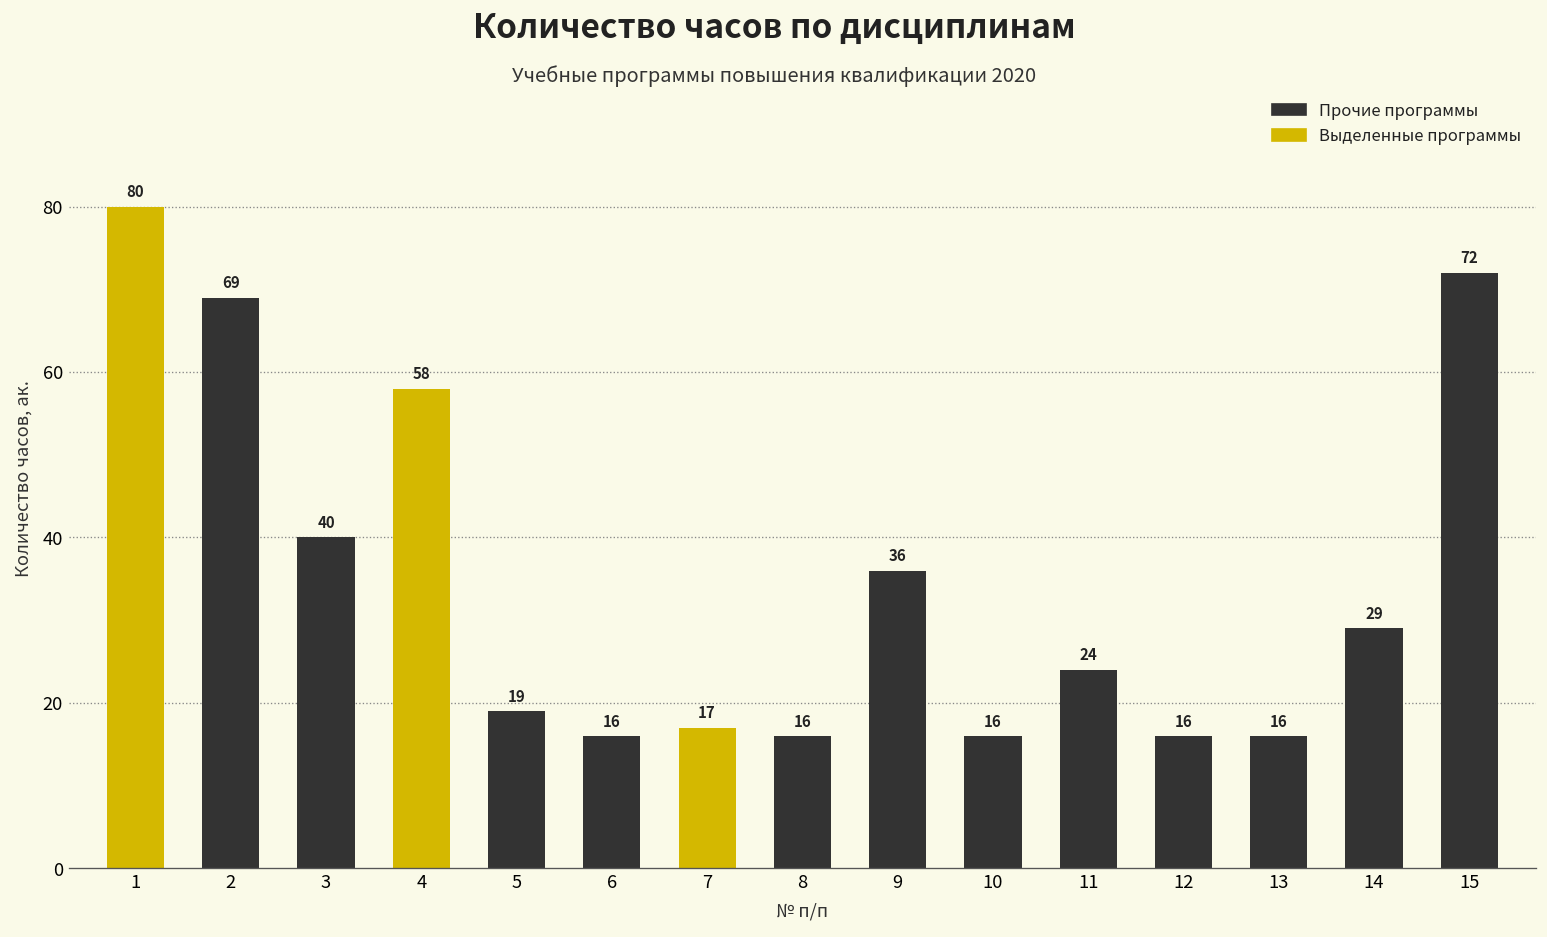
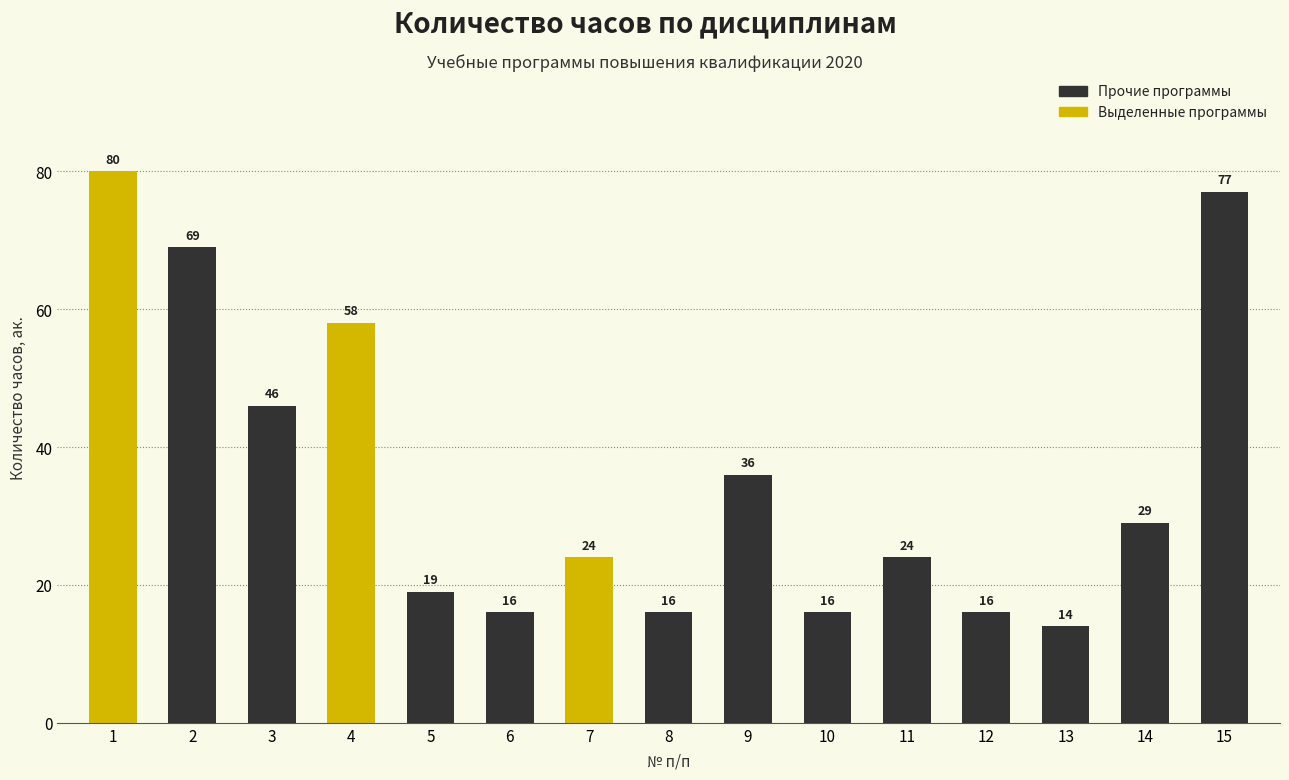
3: 40 -> 46
7: 17 -> 24
13: 16 -> 14
15: 72 -> 77
